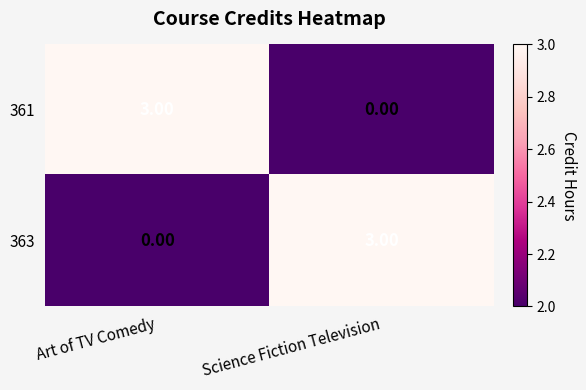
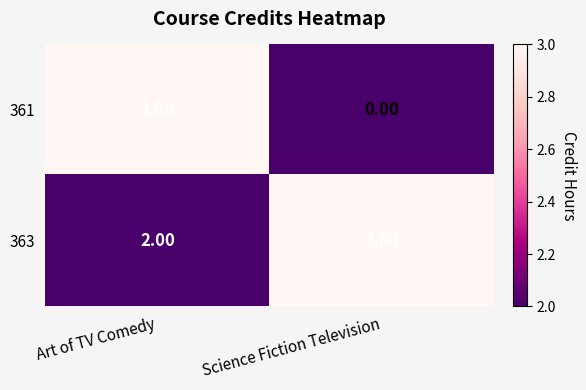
363, Art of TV Comedy: 0.00 -> 2.00
